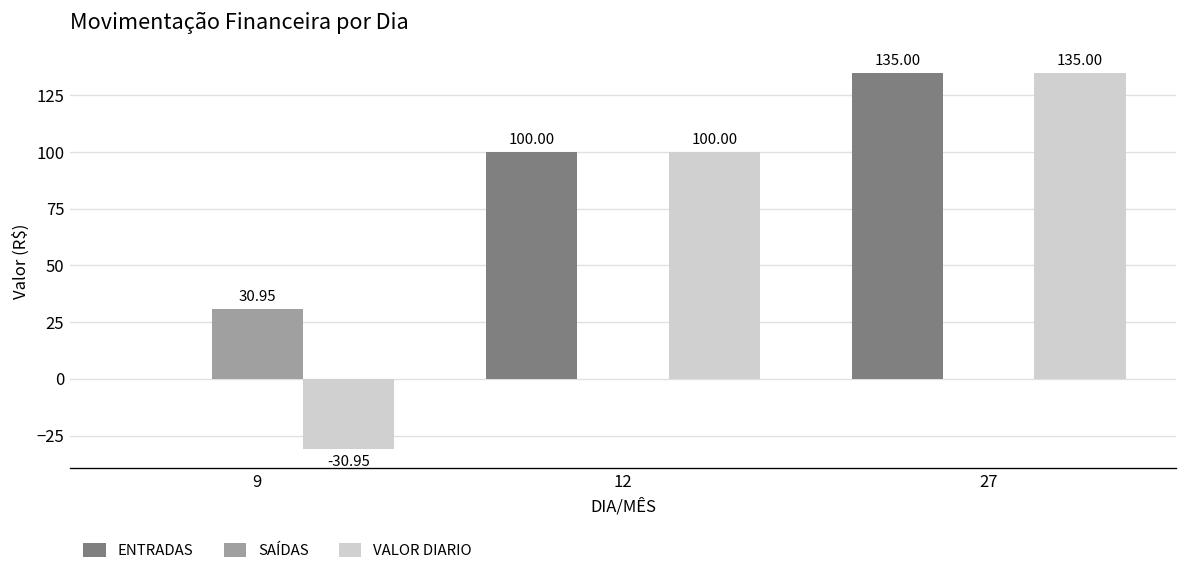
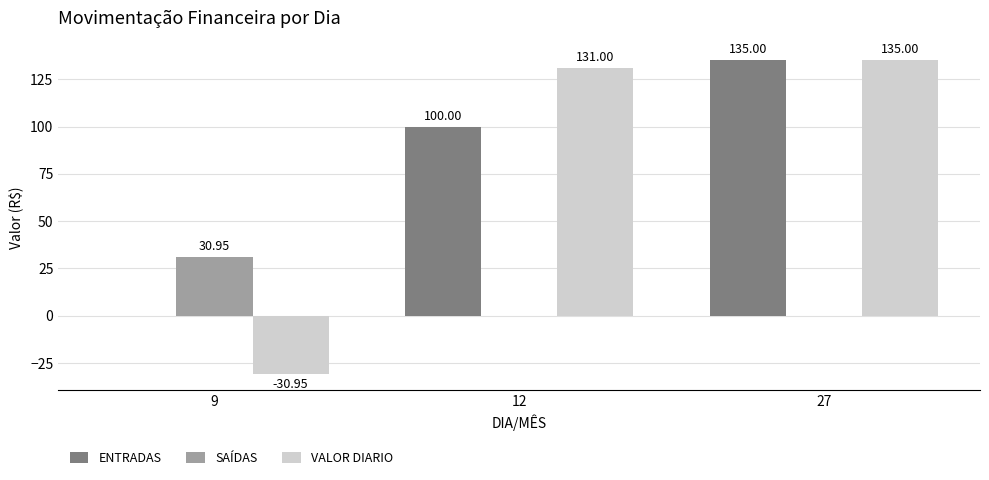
VALOR DIARIO, 12: 100.00 -> 131.00
